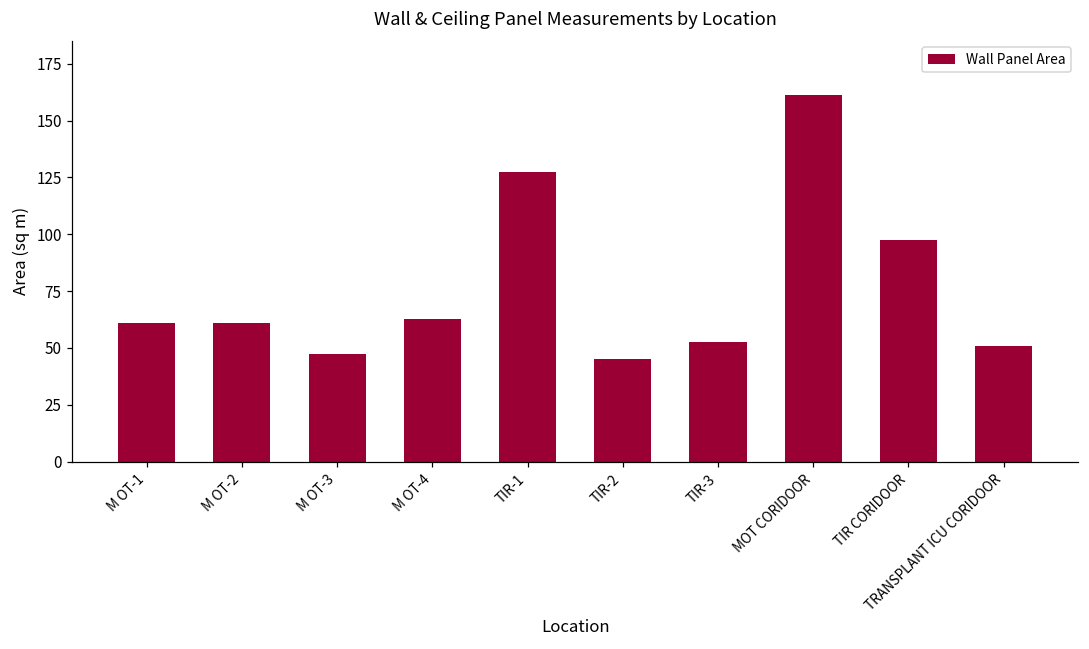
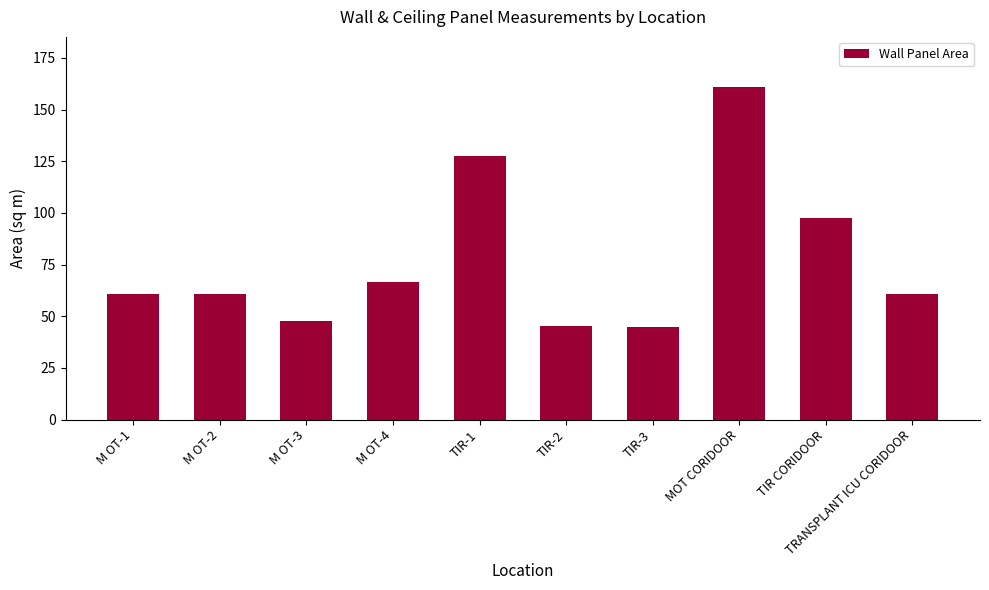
M OT-4: 63 -> 66
TIR-3: 53 -> 45
TRANSPLANT ICU CORIDOOR: 51 -> 61
